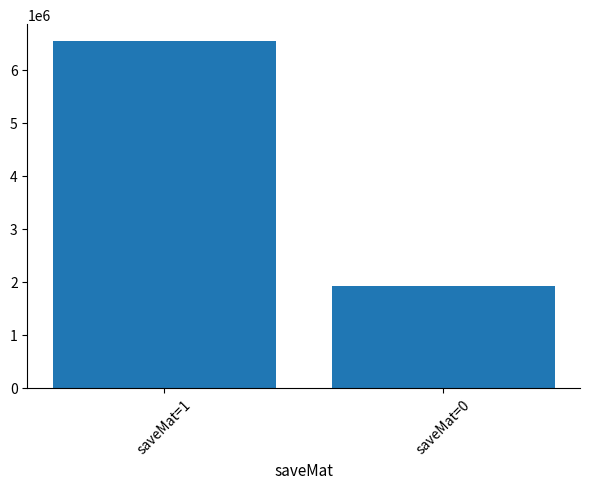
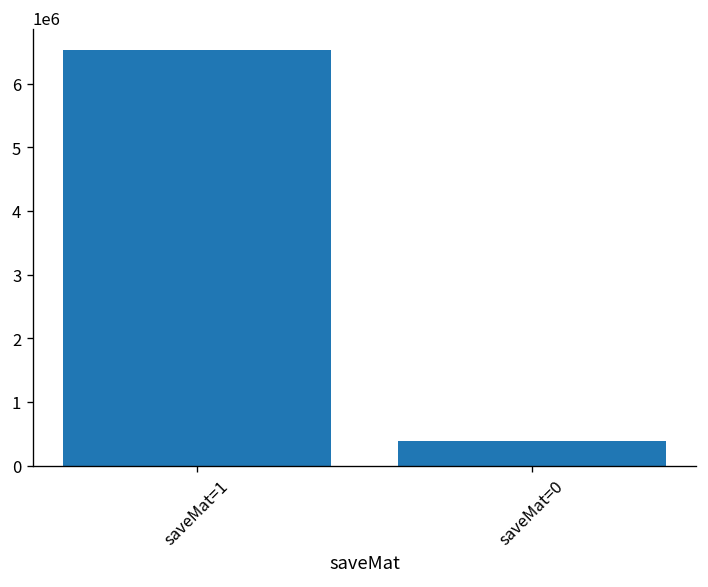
saveMat=0: 1900000 -> 400000
